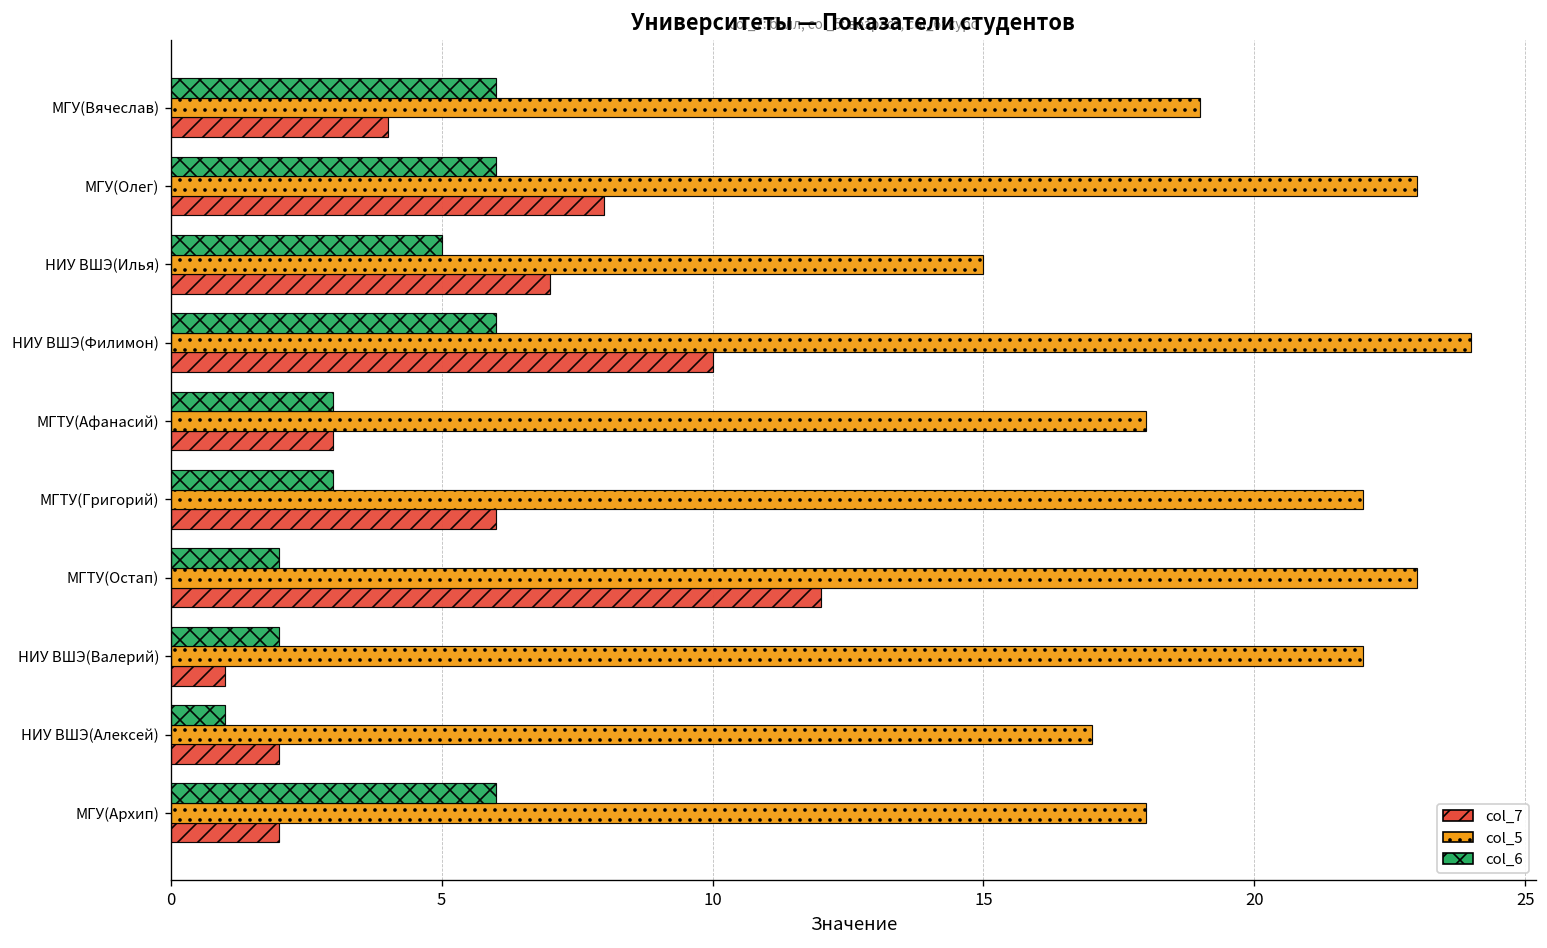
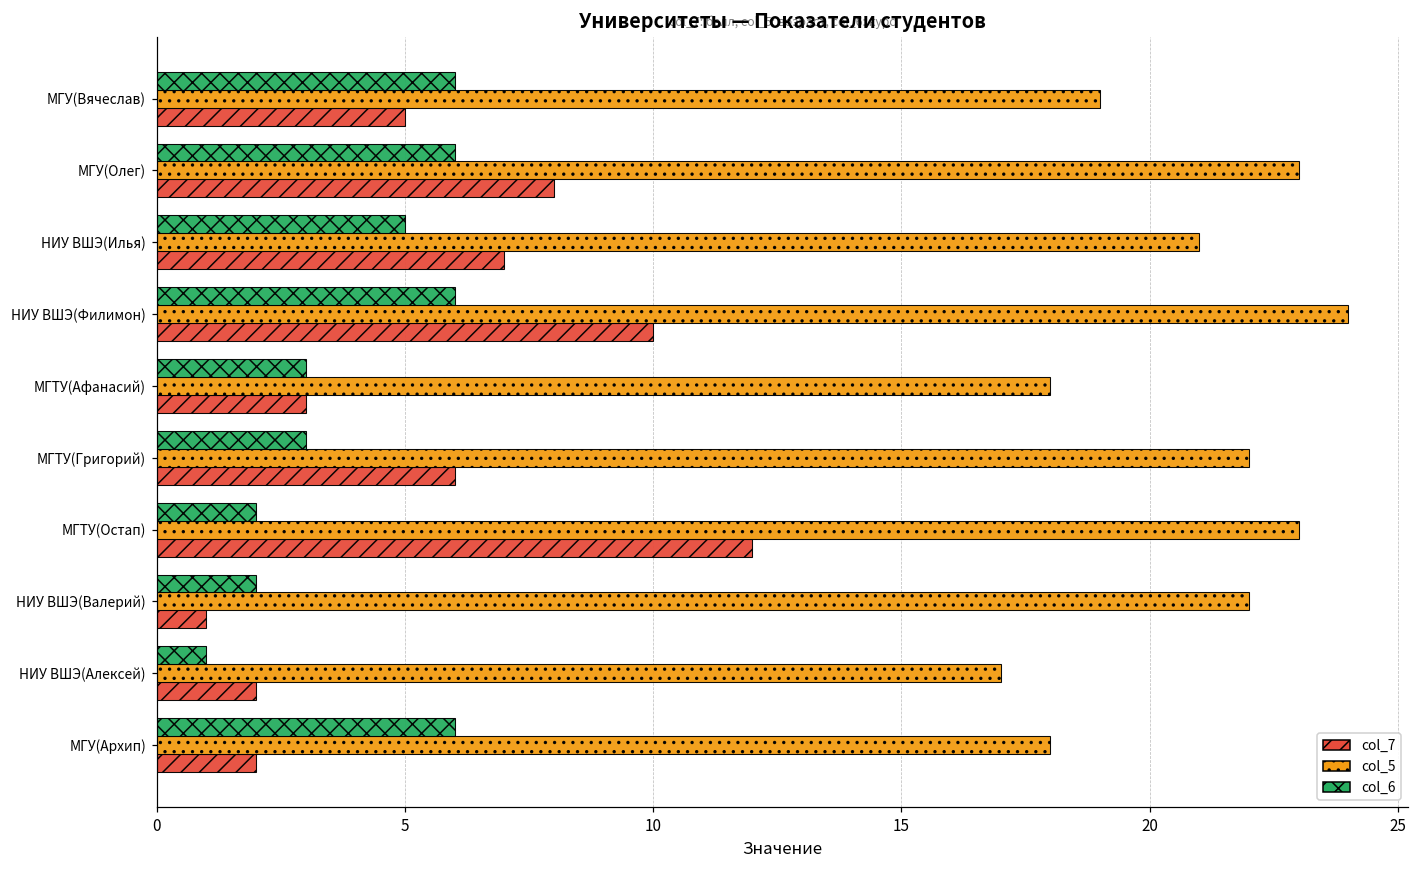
col_7, МГУ(Вячеслав): 4 -> 5
col_5, НИУ ВШЭ(Илья): 15 -> 21
